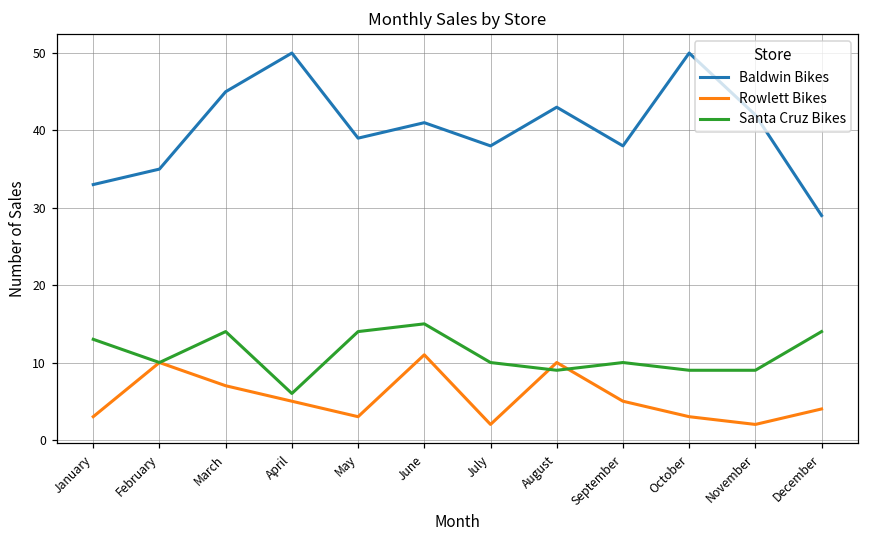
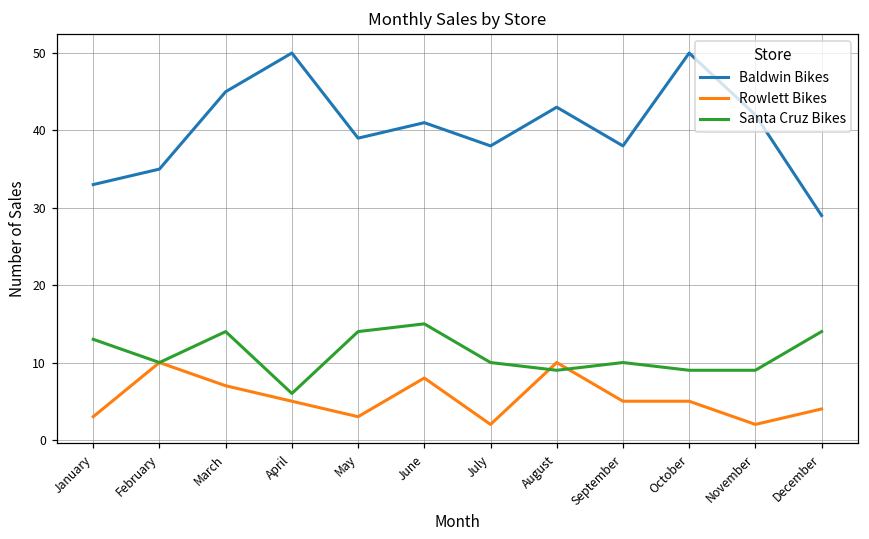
Rowlett Bikes, June: 11 -> 8
Rowlett Bikes, October: 3 -> 5
